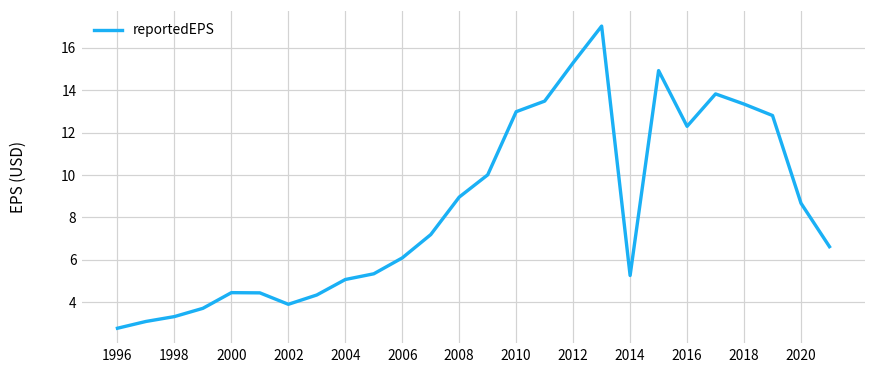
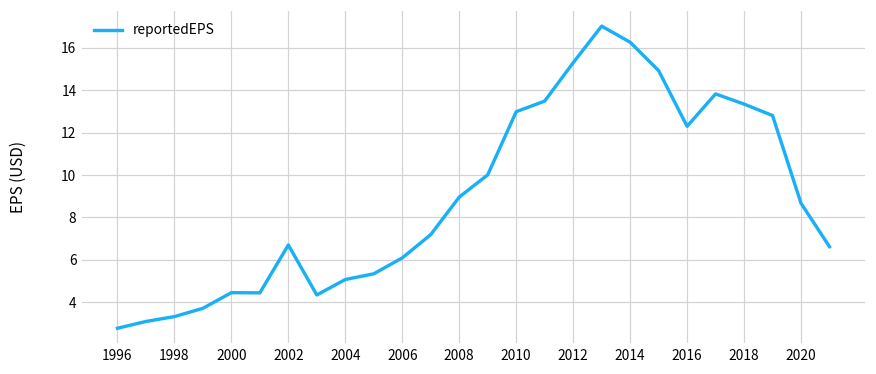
2002: 3.9 -> 6.7
2014: 5.3 -> 16.3
